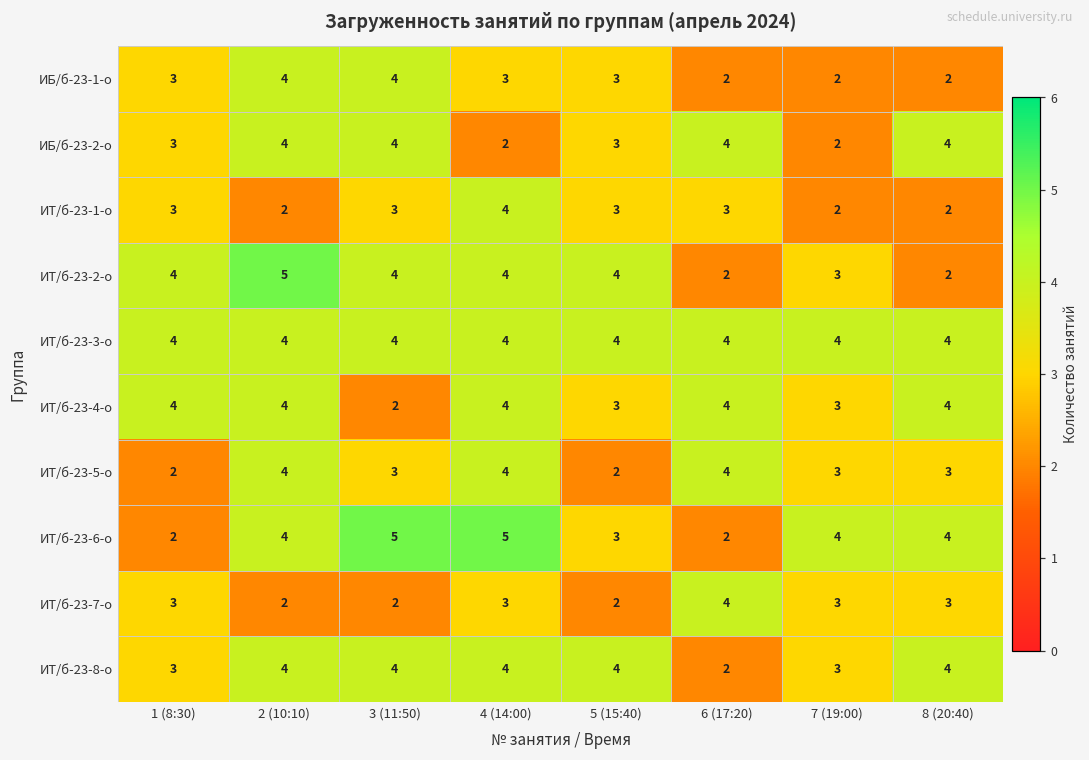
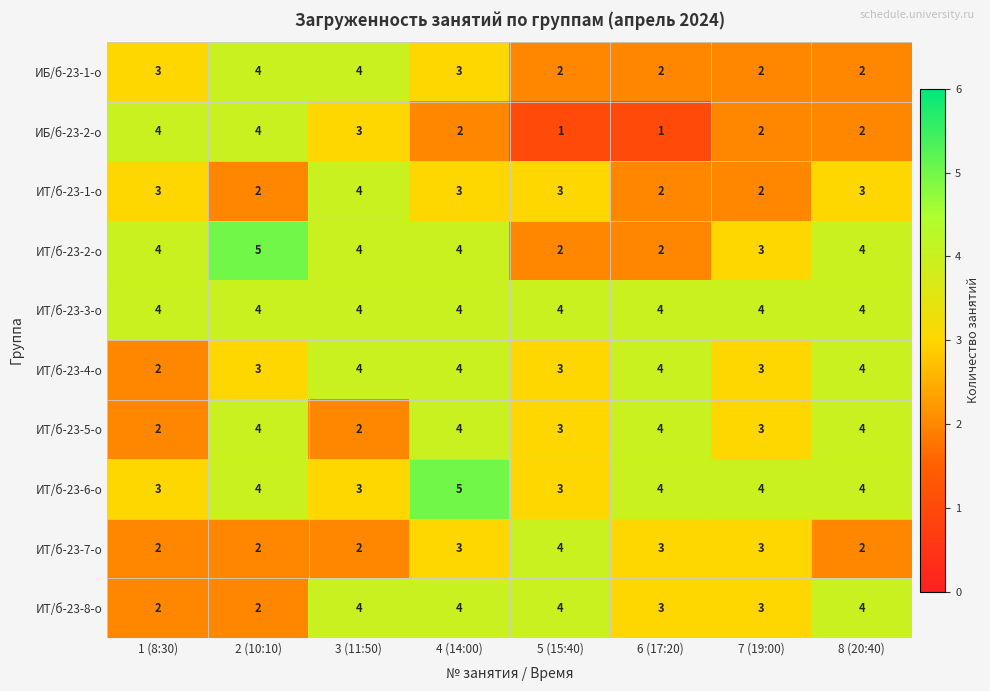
ИБ/б-23-1-о, 5 (15:40): 3 -> 2
ИБ/б-23-2-о, 1 (8:30): 3 -> 4
ИБ/б-23-2-о, 3 (11:50): 4 -> 3
ИБ/б-23-2-о, 5 (15:40): 3 -> 1
ИБ/б-23-2-о, 6 (17:20): 4 -> 1
ИБ/б-23-2-о, 8 (20:40): 4 -> 2
ИТ/б-23-1-о, 3 (11:50): 3 -> 4
ИТ/б-23-1-о, 4 (14:00): 4 -> 3
ИТ/б-23-1-о, 6 (17:20): 3 -> 2
ИТ/б-23-1-о, 8 (20:40): 2 -> 3
ИТ/б-23-2-о, 5 (15:40): 4 -> 2
ИТ/б-23-2-о, 8 (20:40): 2 -> 4
ИТ/б-23-4-о, 1 (8:30): 4 -> 2
ИТ/б-23-4-о, 2 (10:10): 4 -> 3
ИТ/б-23-4-о, 3 (11:50): 2 -> 4
ИТ/б-23-5-о, 3 (11:50): 3 -> 2
ИТ/б-23-5-о, 5 (15:40): 2 -> 3
ИТ/б-23-5-о, 8 (20:40): 3 -> 4
ИТ/б-23-6-о, 1 (8:30): 2 -> 3
ИТ/б-23-6-о, 3 (11:50): 5 -> 3
ИТ/б-23-6-о, 6 (17:20): 2 -> 4
ИТ/б-23-7-о, 1 (8:30): 3 -> 2
ИТ/б-23-7-о, 5 (15:40): 2 -> 4
ИТ/б-23-7-о, 6 (17:20): 4 -> 3
ИТ/б-23-7-о, 8 (20:40): 3 -> 2
ИТ/б-23-8-о, 1 (8:30): 3 -> 2
ИТ/б-23-8-о, 2 (10:10): 4 -> 2
ИТ/б-23-8-о, 6 (17:20): 2 -> 3
